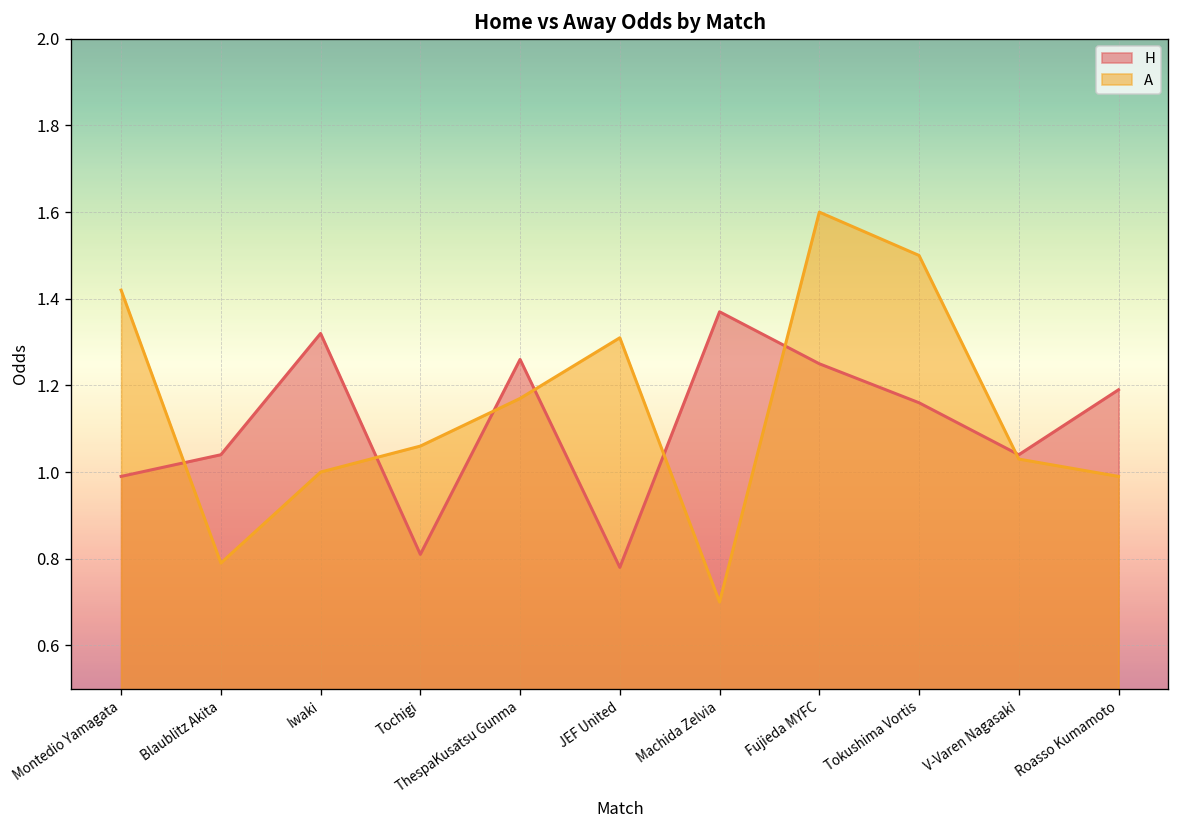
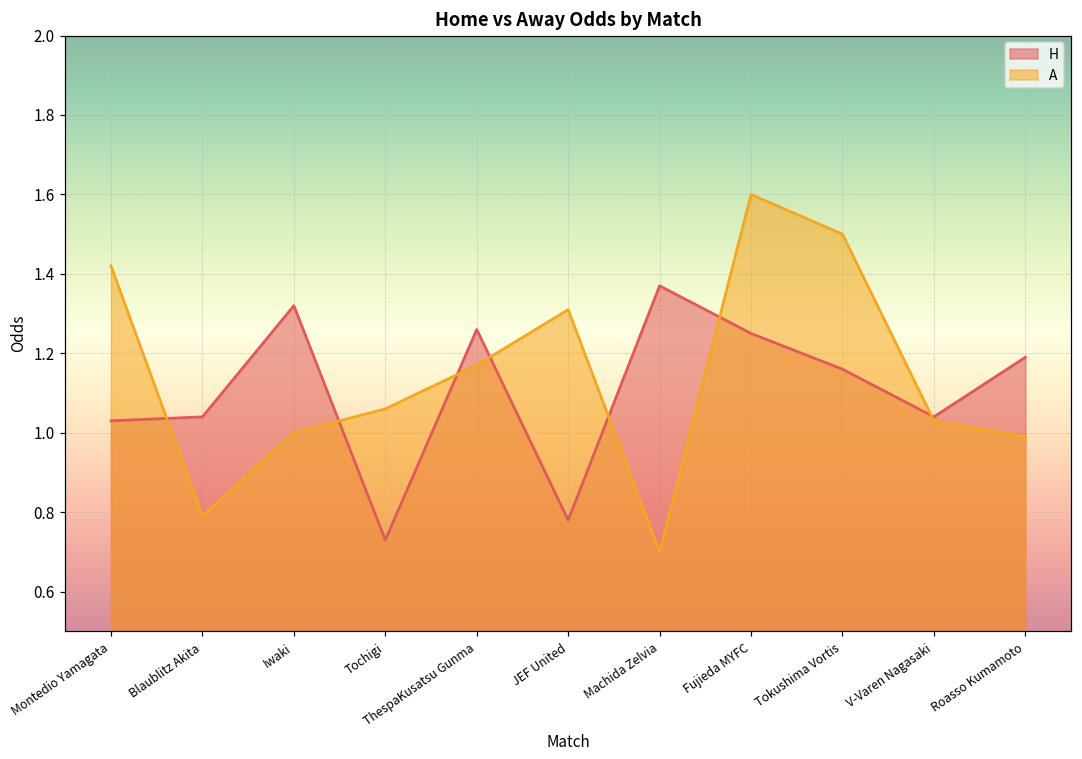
H, Montedio Yamagata: 0.99 -> 1.03
H, Tochigi: 0.81 -> 0.73
